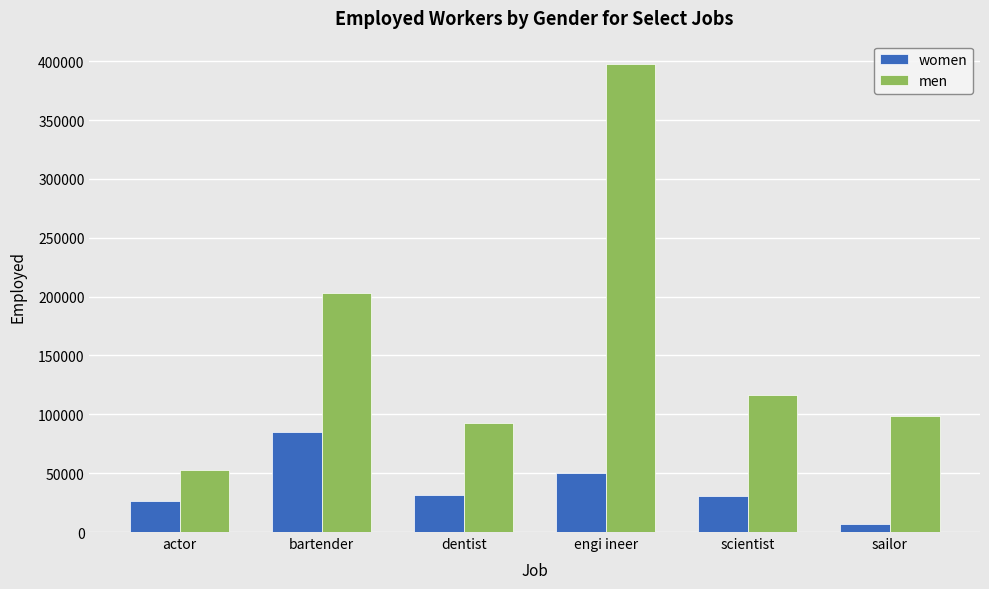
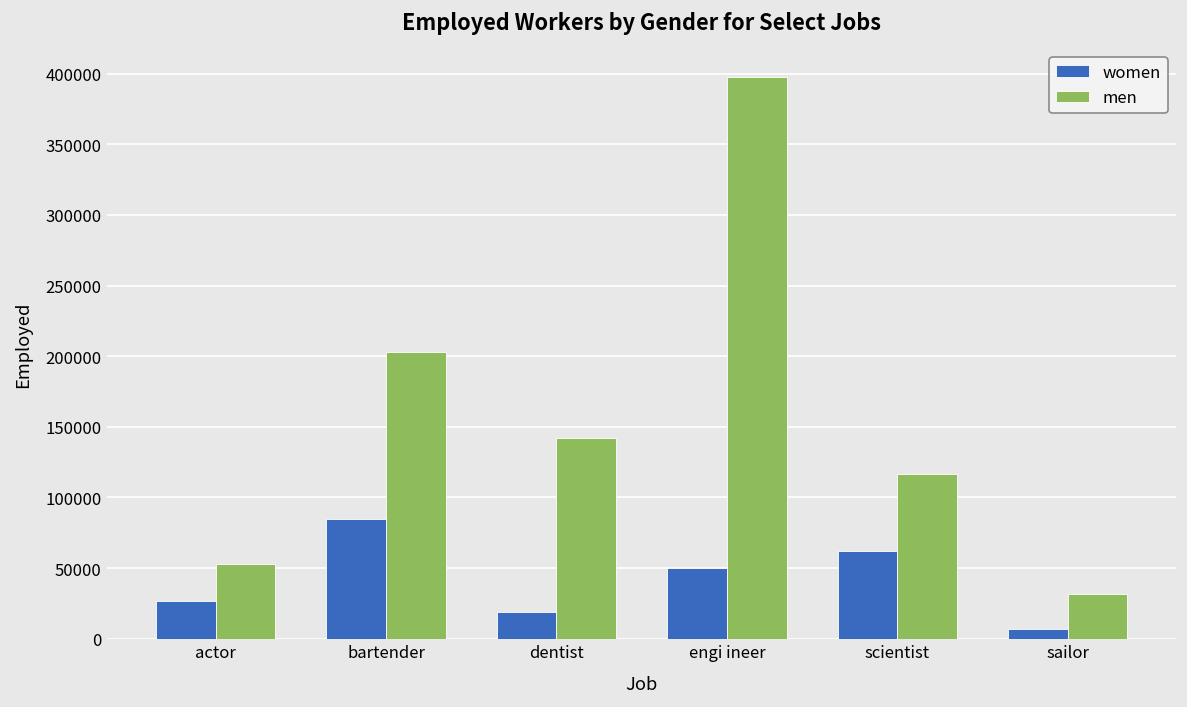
women, dentist: 32000 -> 19000
men, dentist: 93000 -> 142000
women, scientist: 31000 -> 62000
men, sailor: 99000 -> 32000
